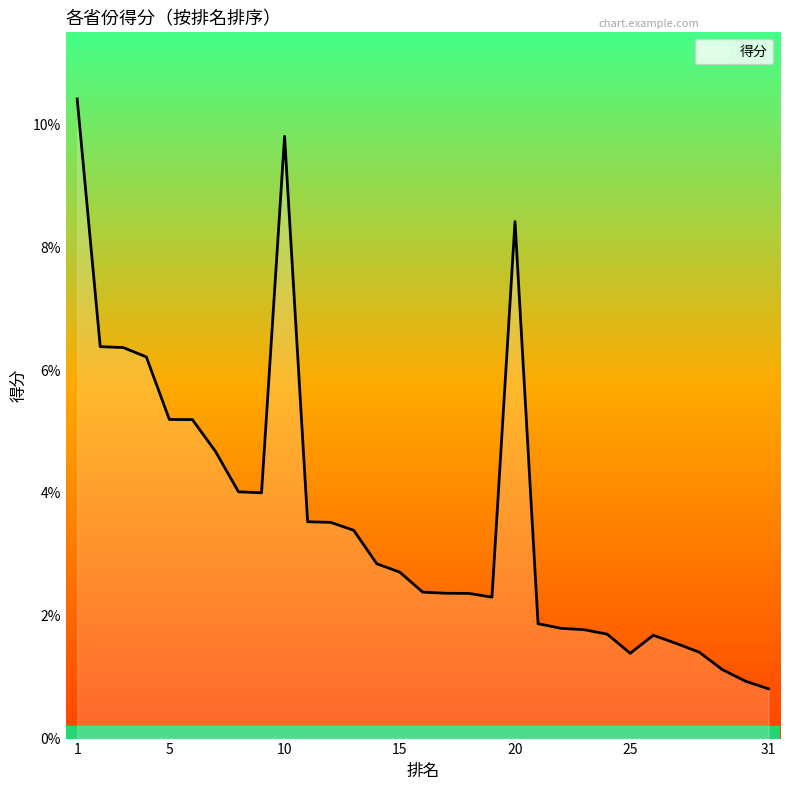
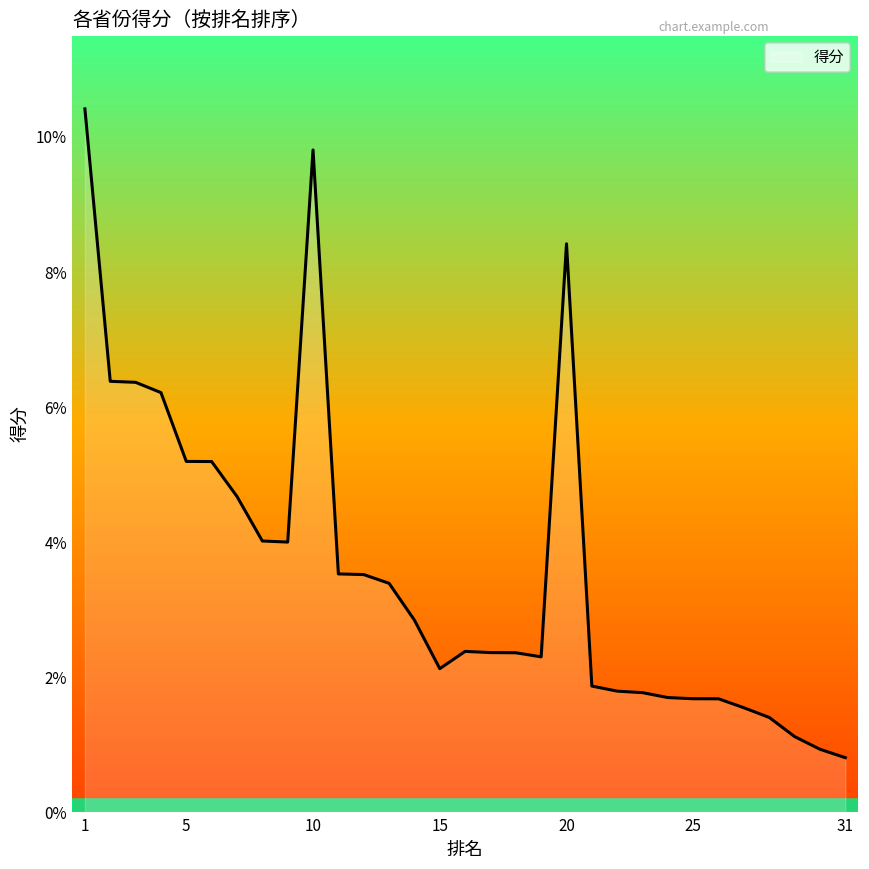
15: 2.7% -> 2.1%
25: 1.4% -> 1.7%
